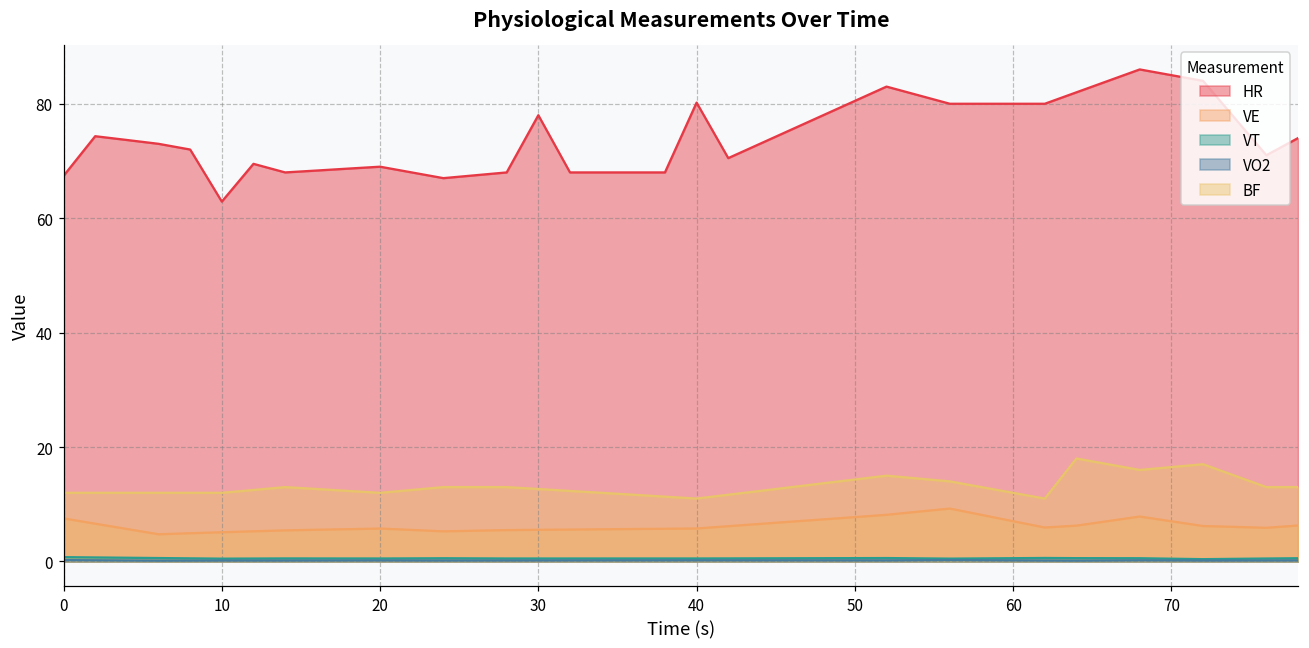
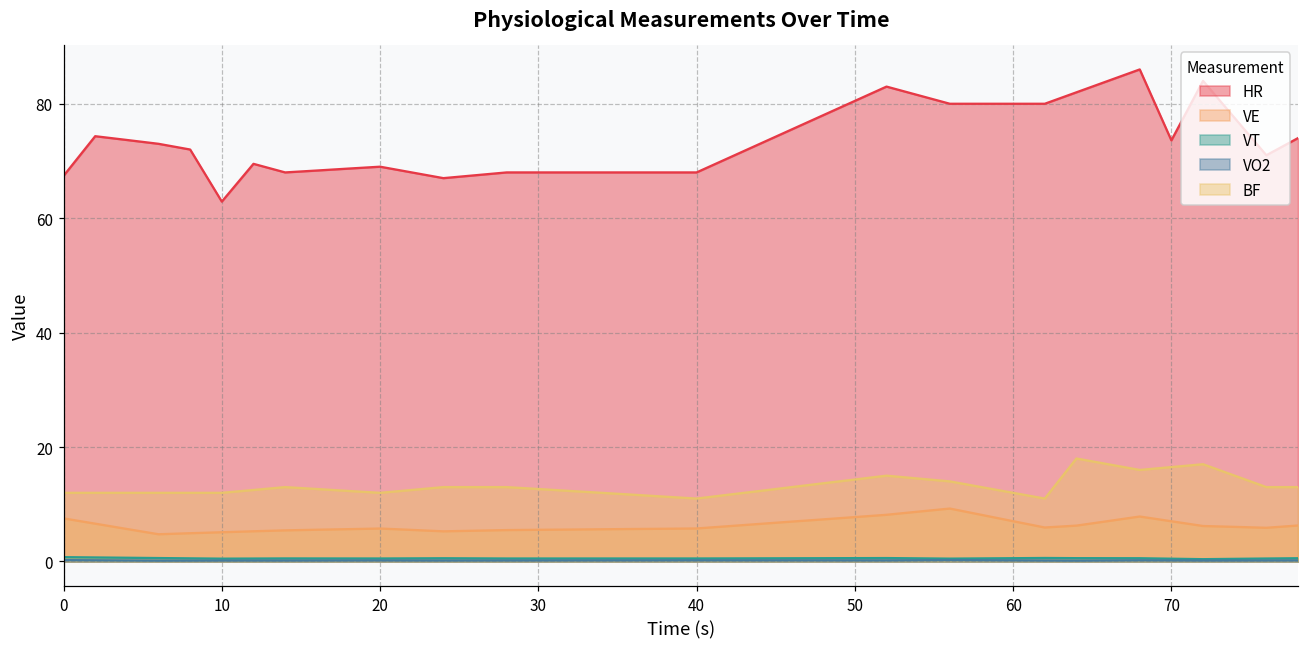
HR, 30: 78 -> 68
HR, 40: 80 -> 68
HR, 70: 85 -> 74
